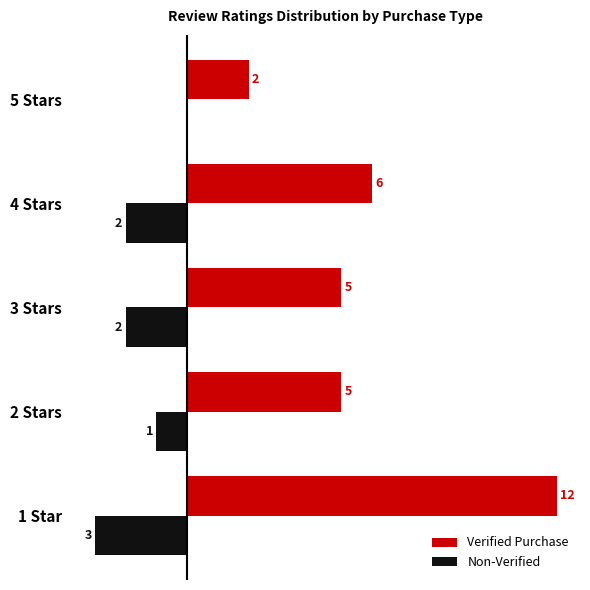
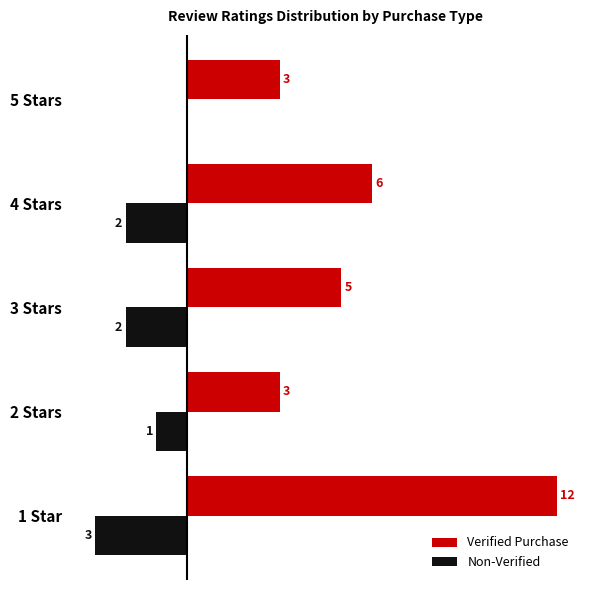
Verified Purchase, 5 Stars: 2 -> 3
Verified Purchase, 2 Stars: 5 -> 3
